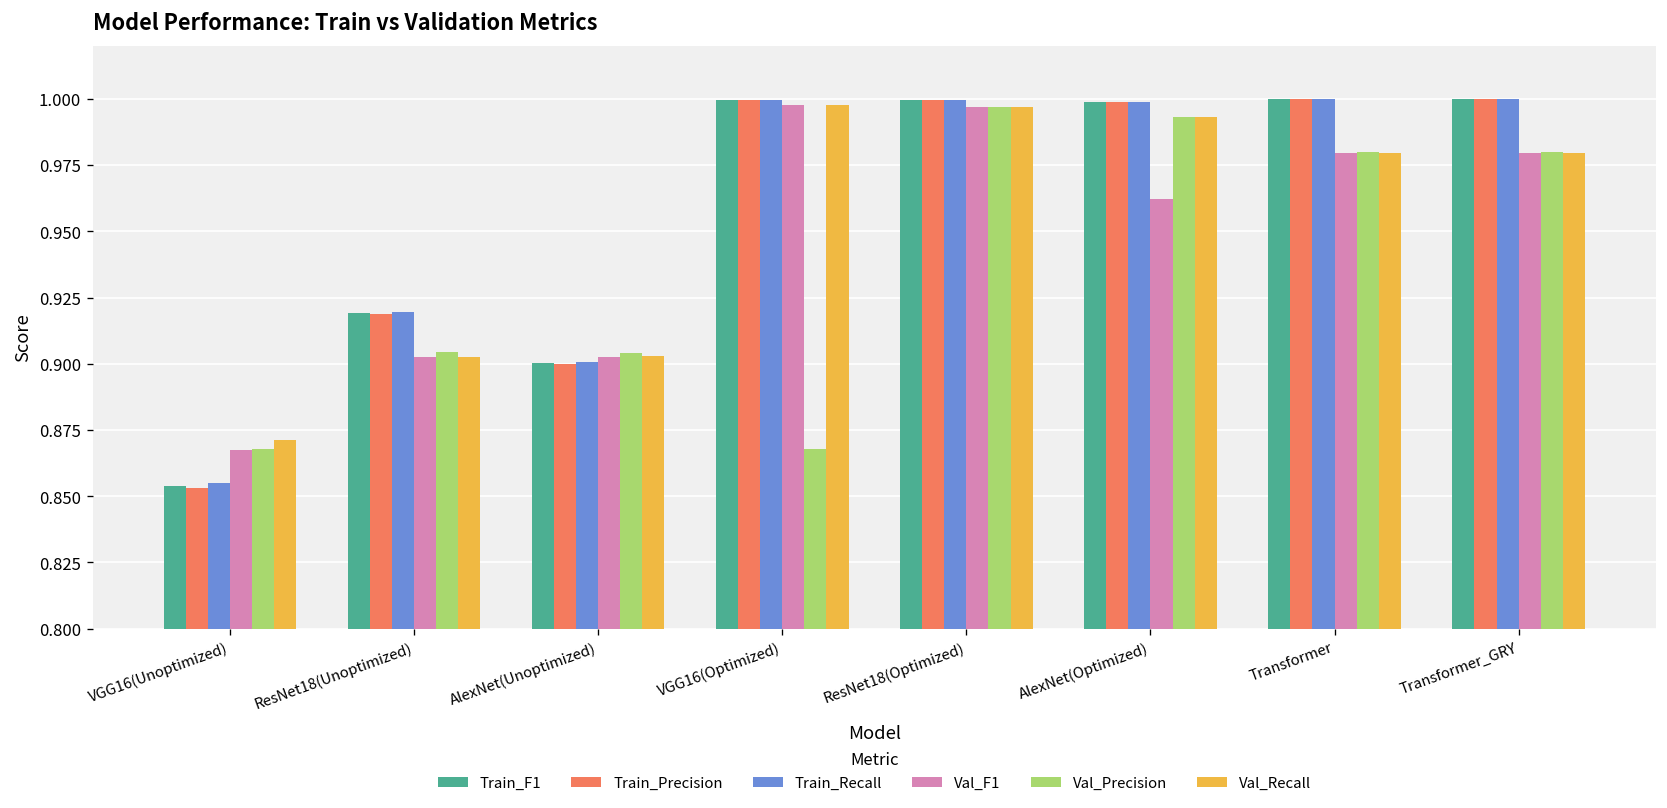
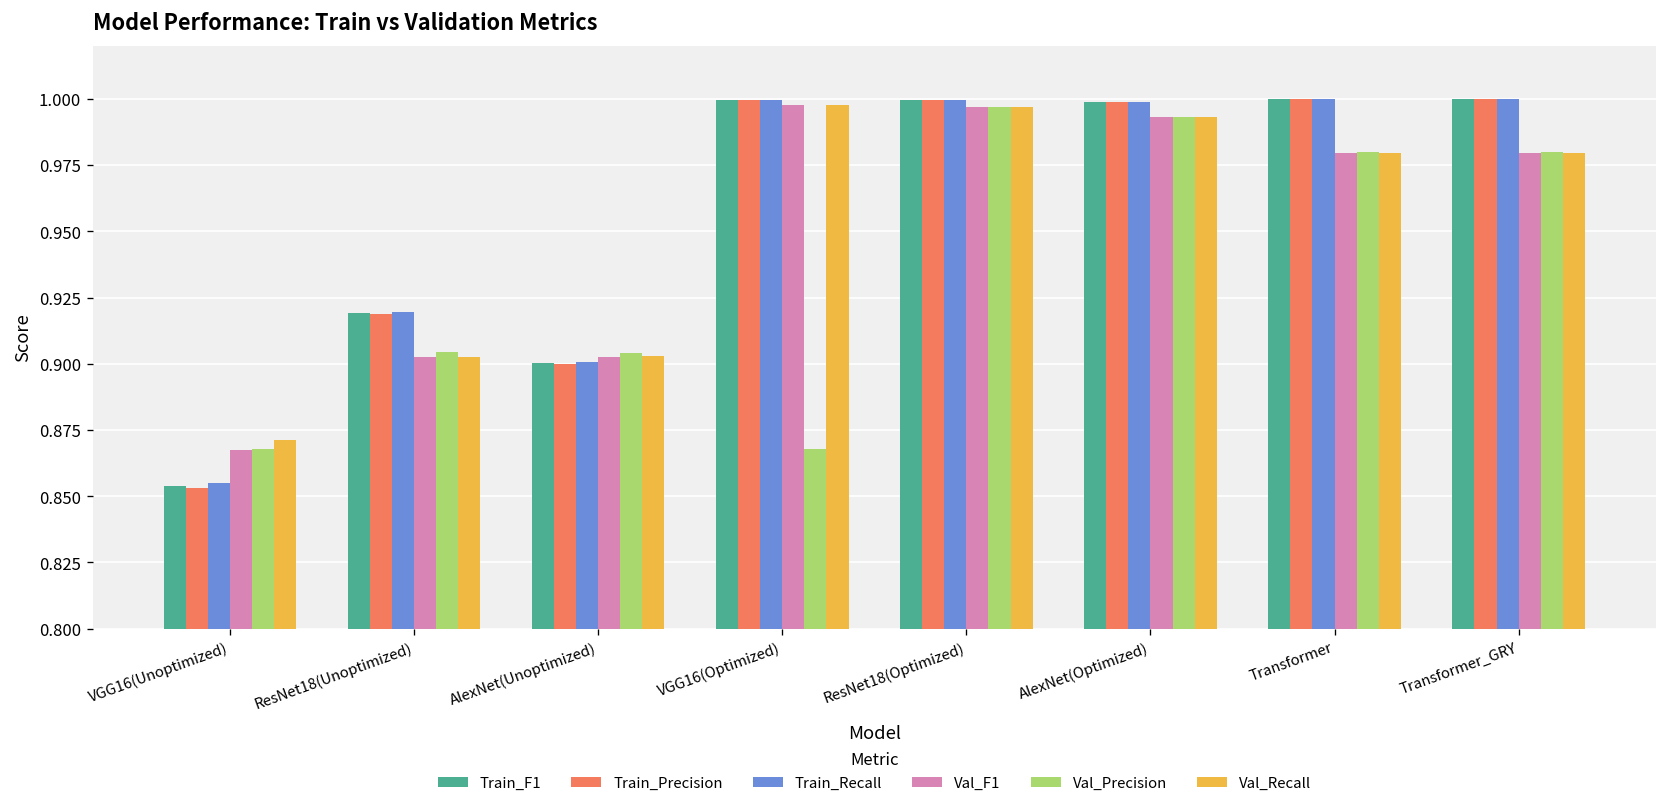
Val_F1, AlexNet(Optimized): 0.962 -> 0.993
